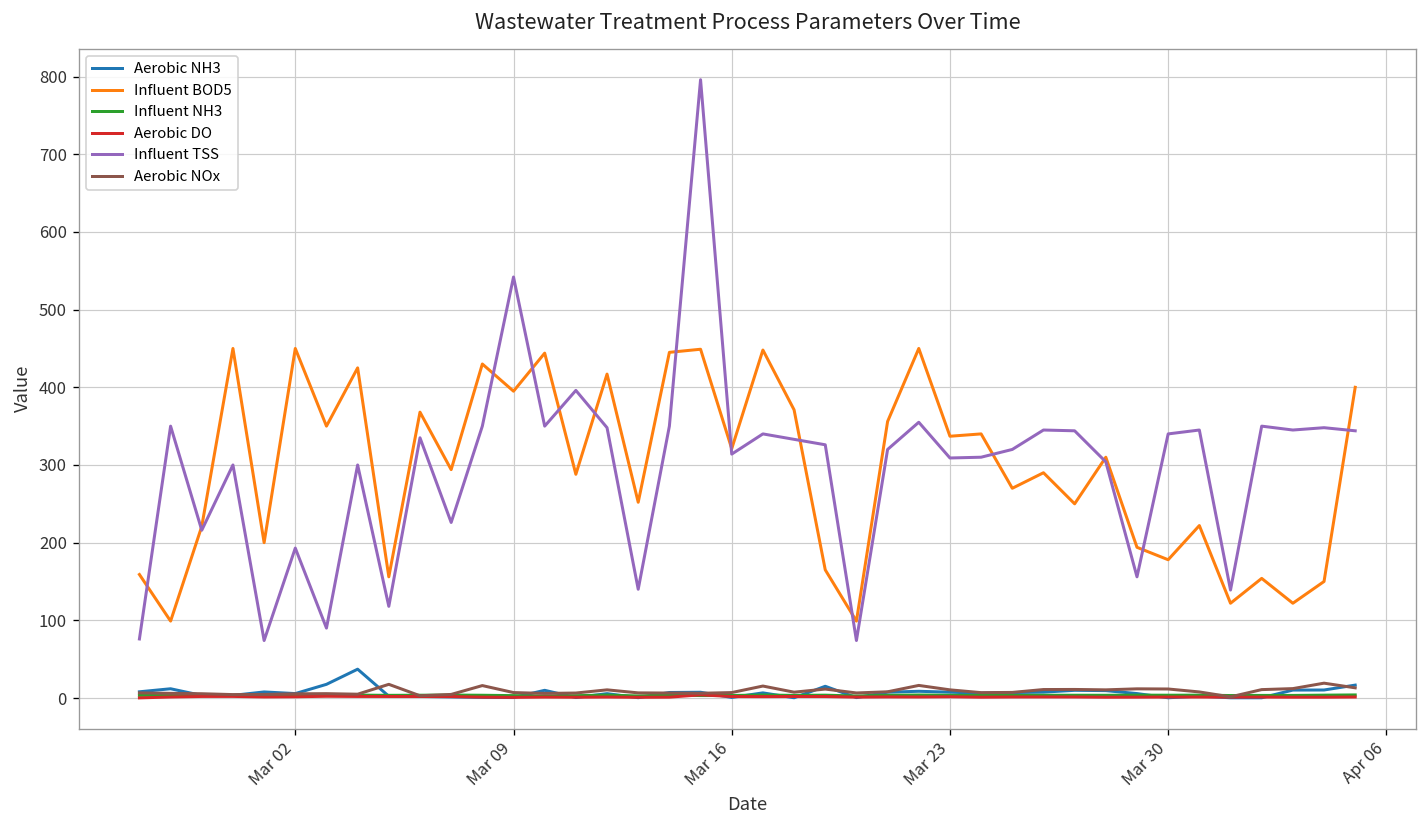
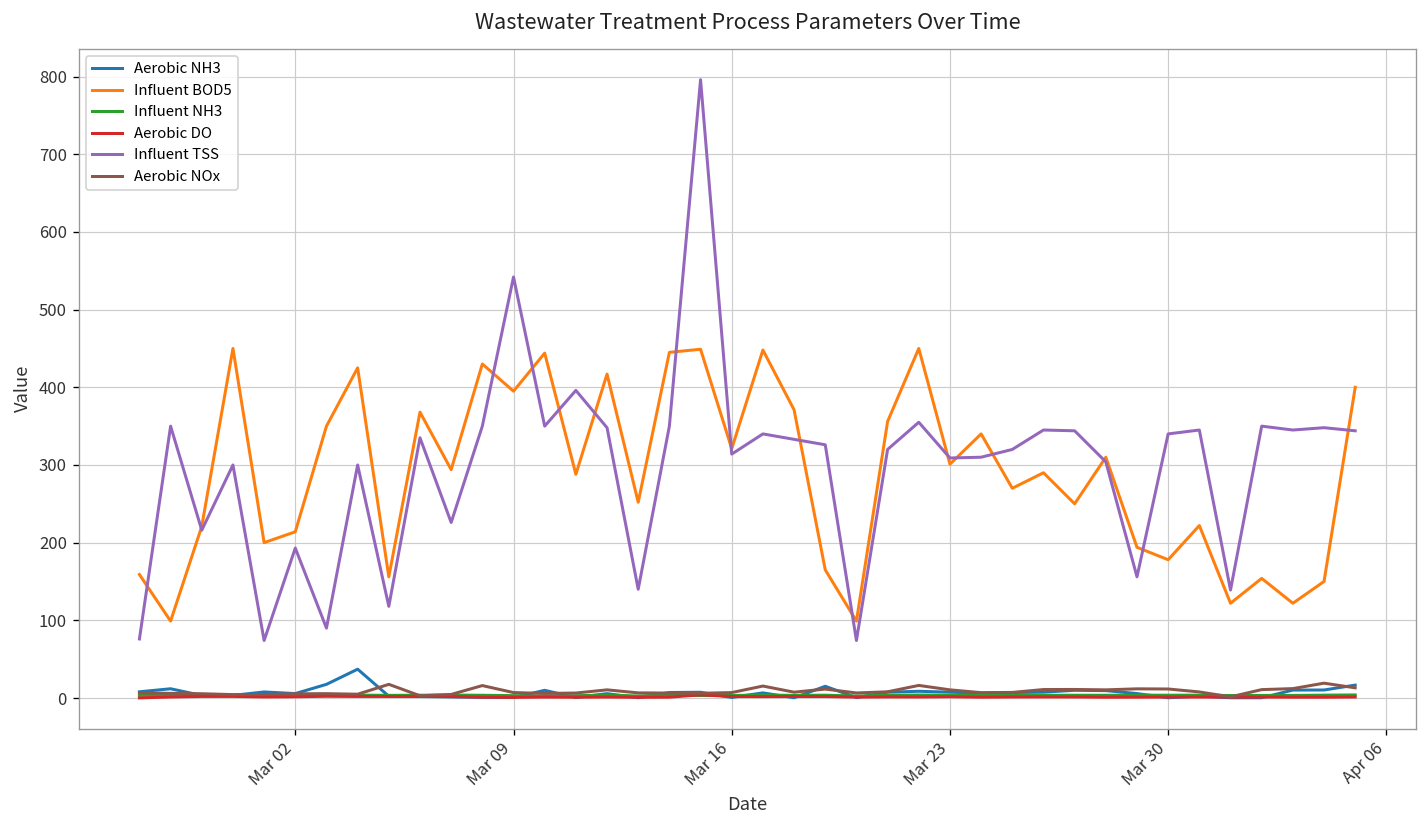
Influent BOD5, Mar 02: 450 -> 210
Influent BOD5, Mar 23: 340 -> 300
